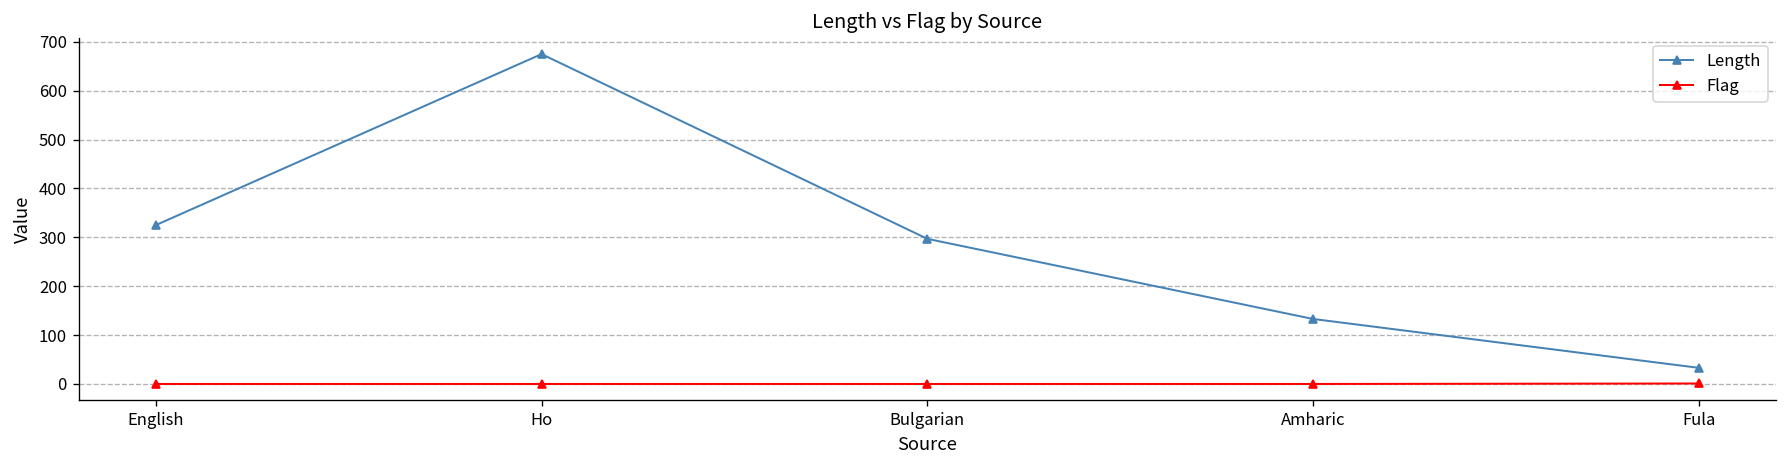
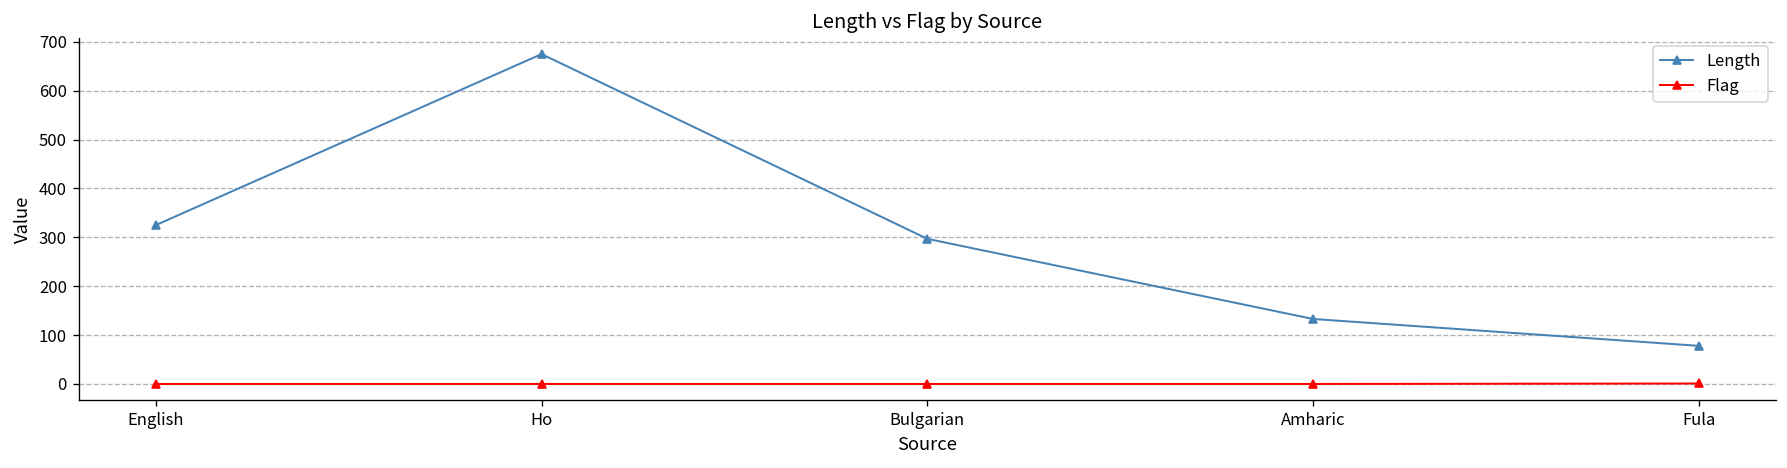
Length, Fula: 30 -> 80
